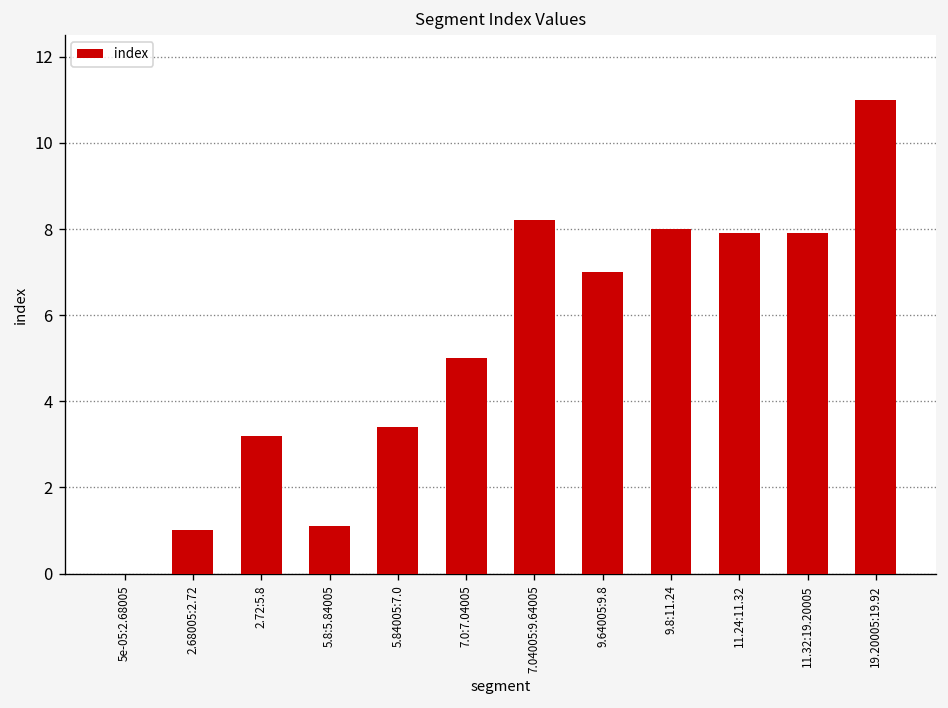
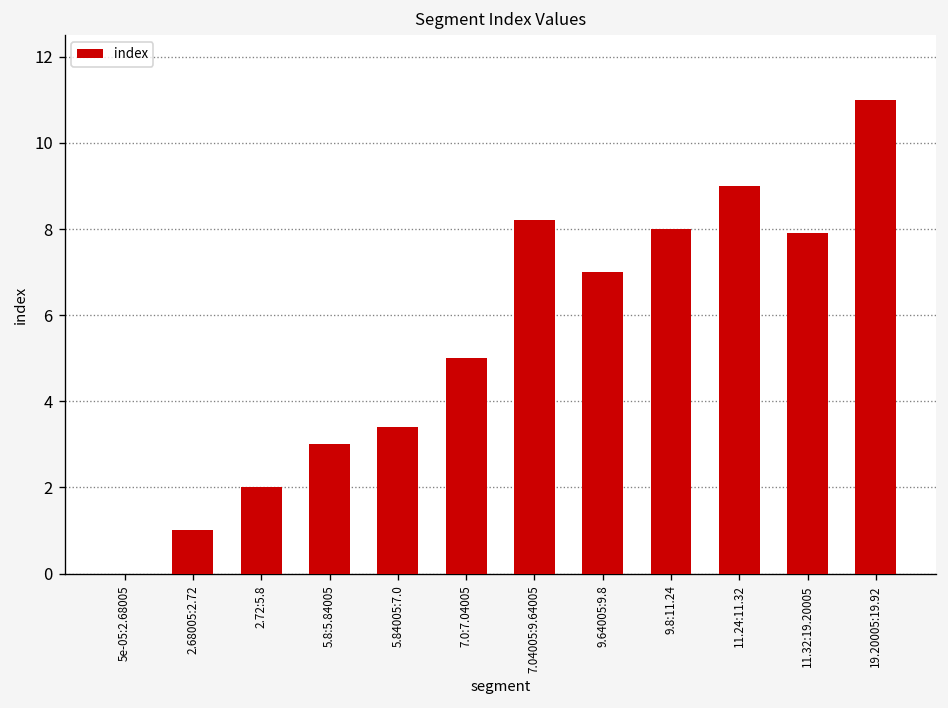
2.72:5.8: 3.2 -> 2.0
5.8:5.84005: 1.1 -> 3.0
11.24:11.32: 7.9 -> 9.0
